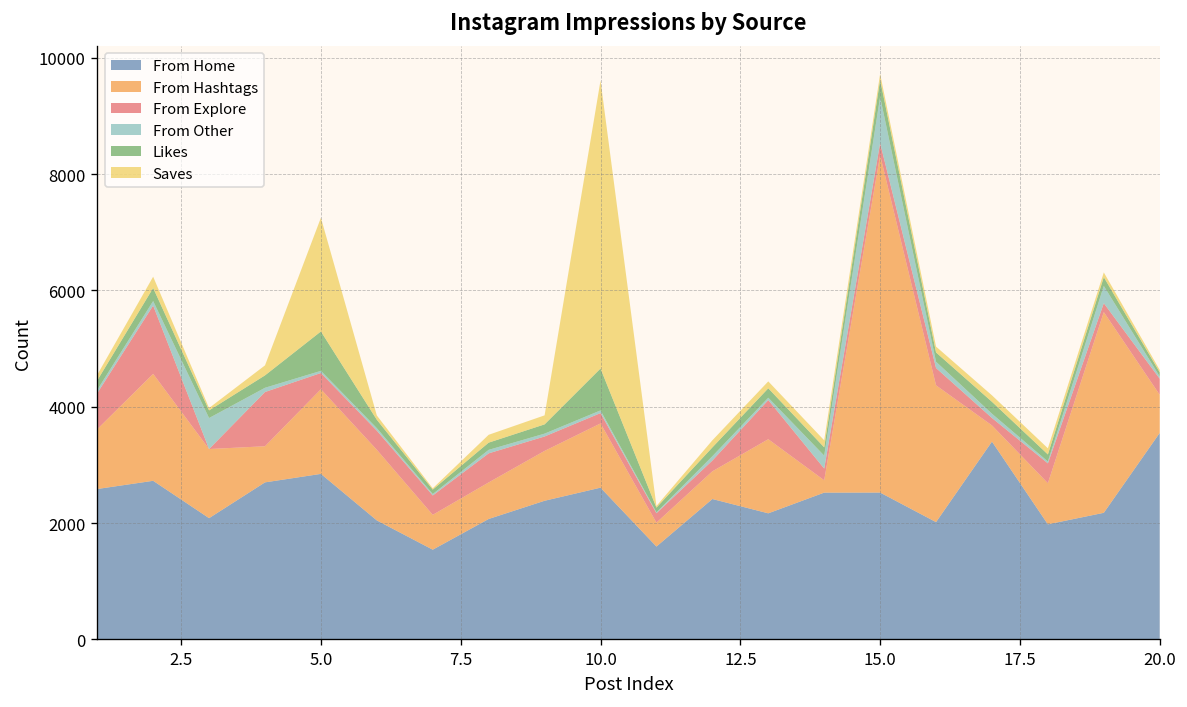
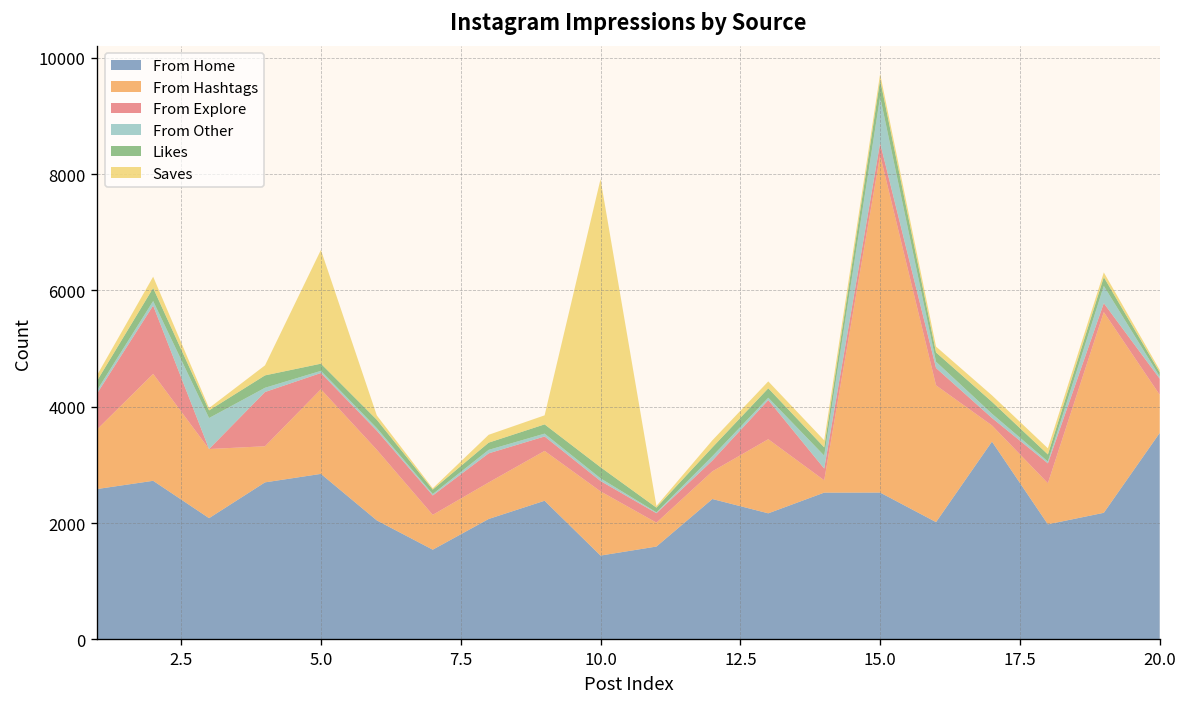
Likes, 5.0: 700 -> 100
From Home, 10.0: 2600 -> 1400
Likes, 10.0: 700 -> 200
